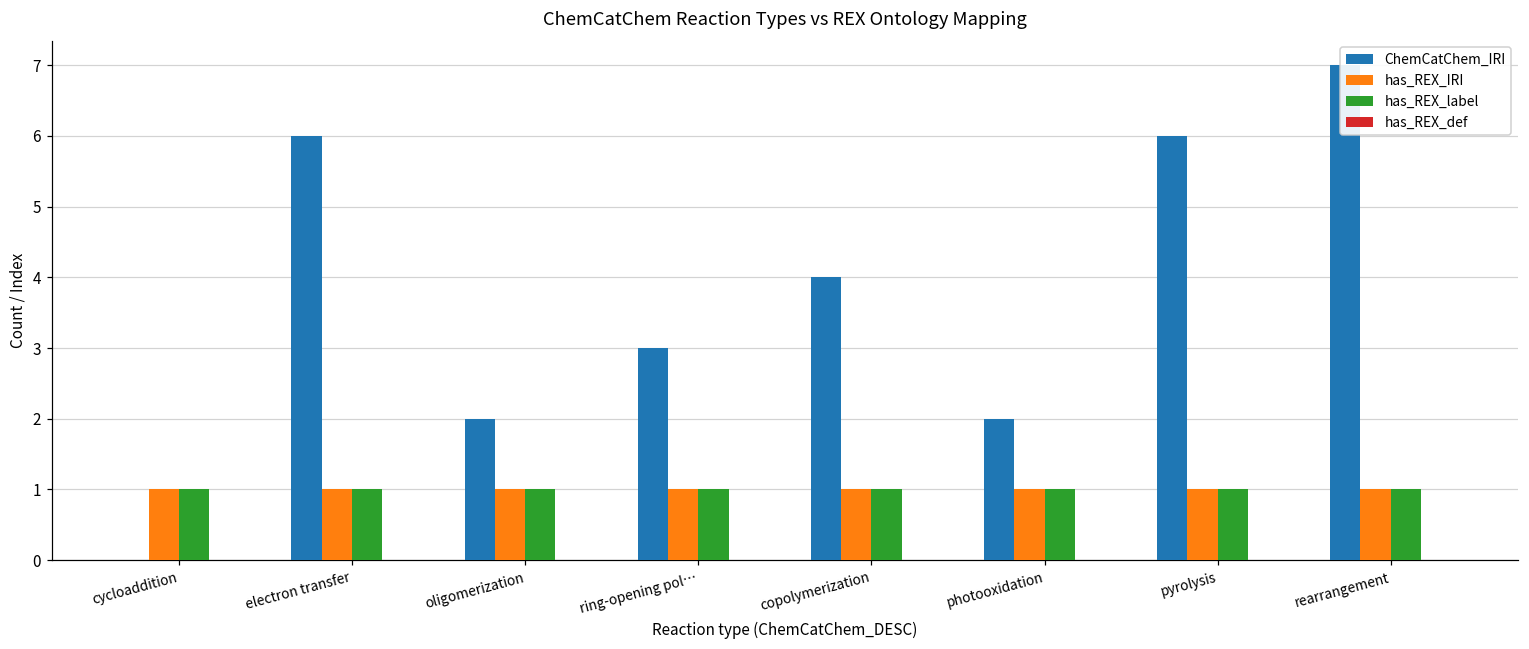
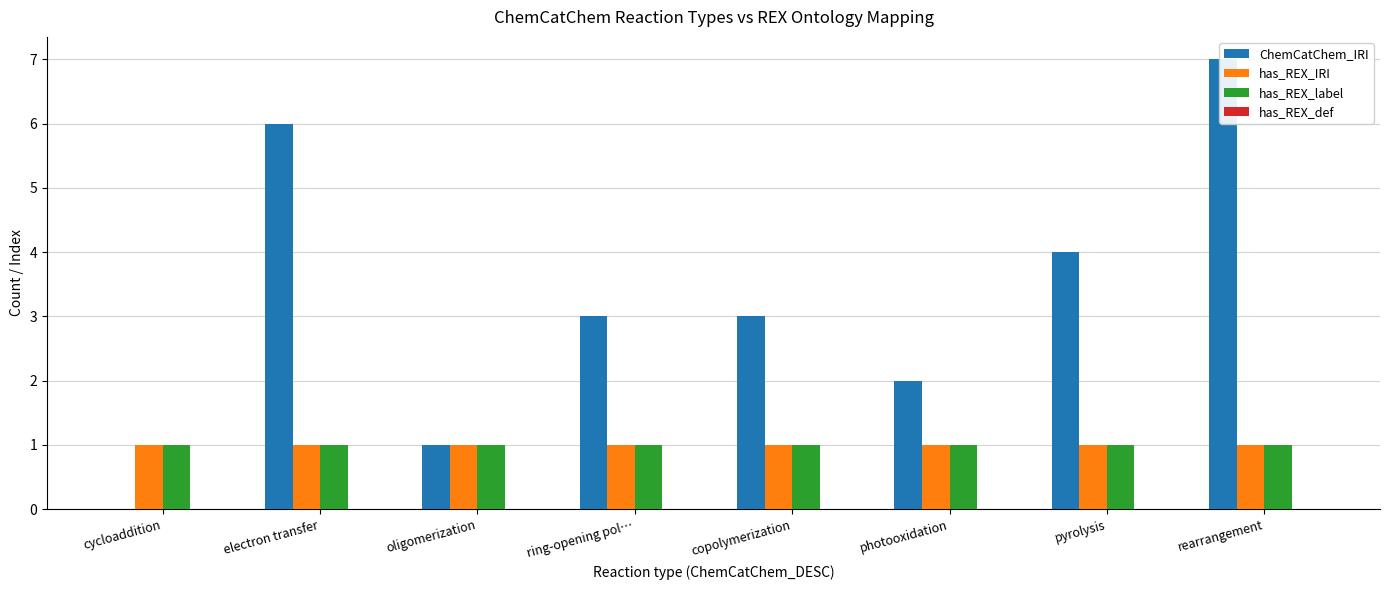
ChemCatChem_IRI, oligomerization: 2 -> 1
ChemCatChem_IRI, copolymerization: 4 -> 3
ChemCatChem_IRI, pyrolysis: 6 -> 4
